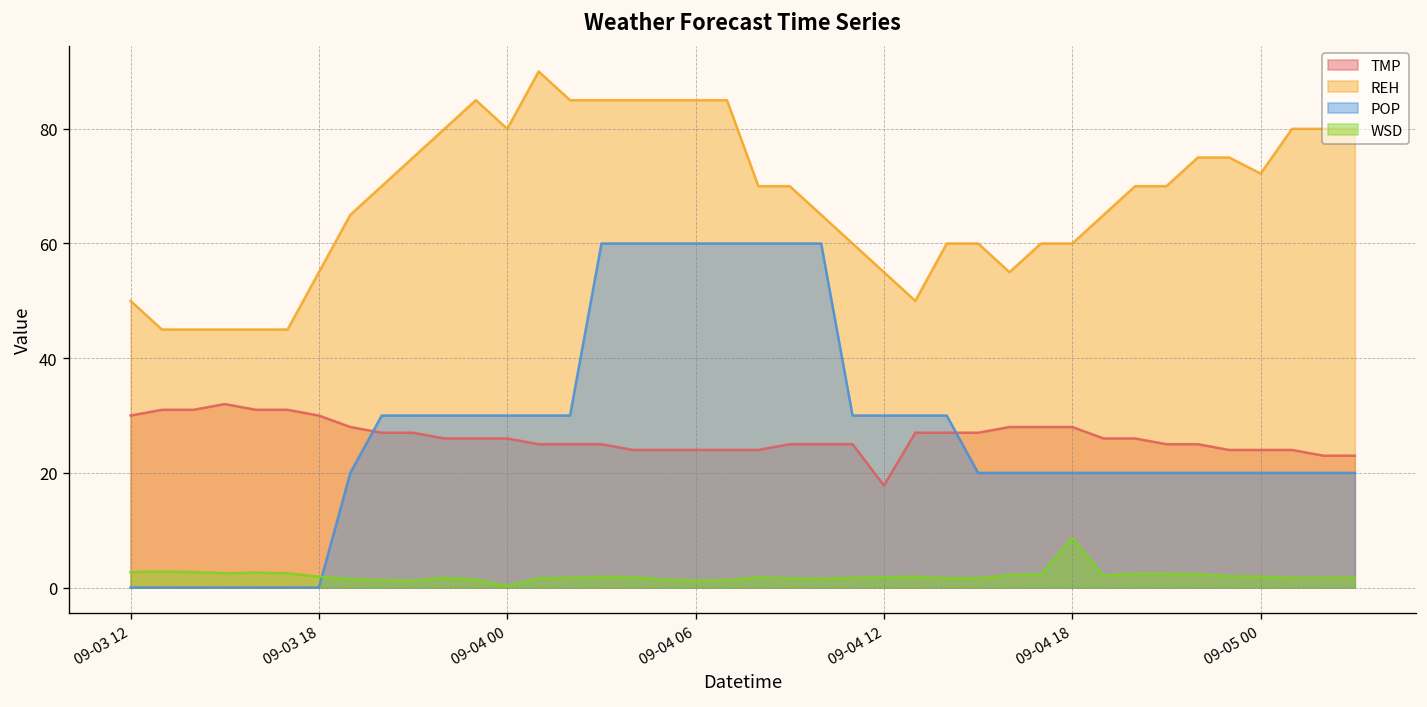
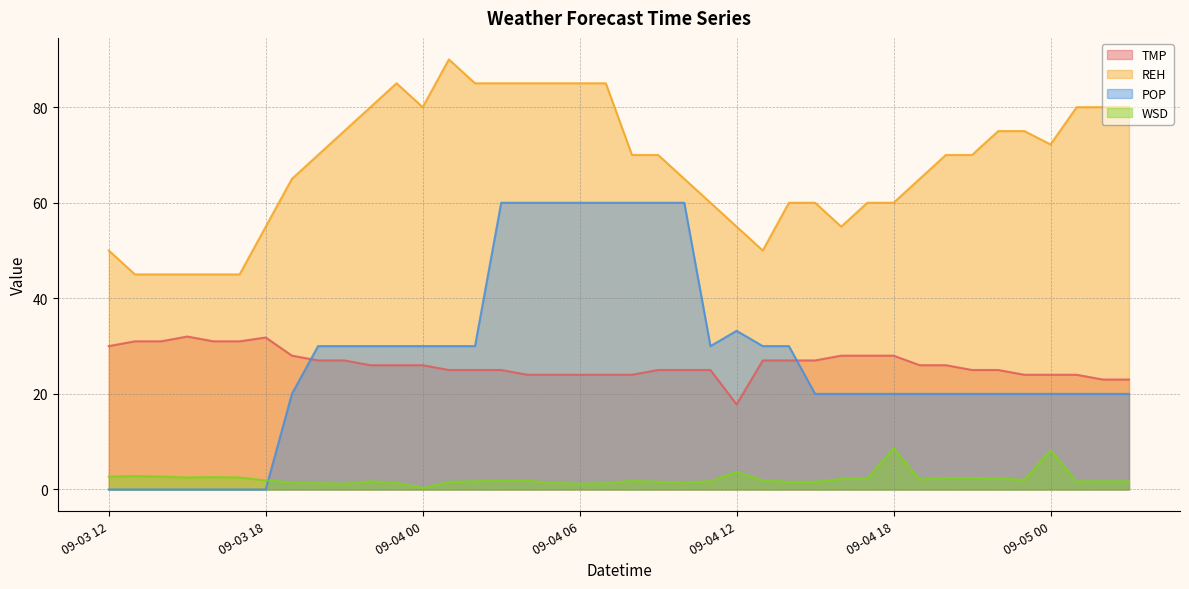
TMP, 09-03 18: 30 -> 32
POP, 09-04 12: 30 -> 33
WSD, 09-04 12: 2 -> 4
WSD, 09-05 00: 2 -> 8
